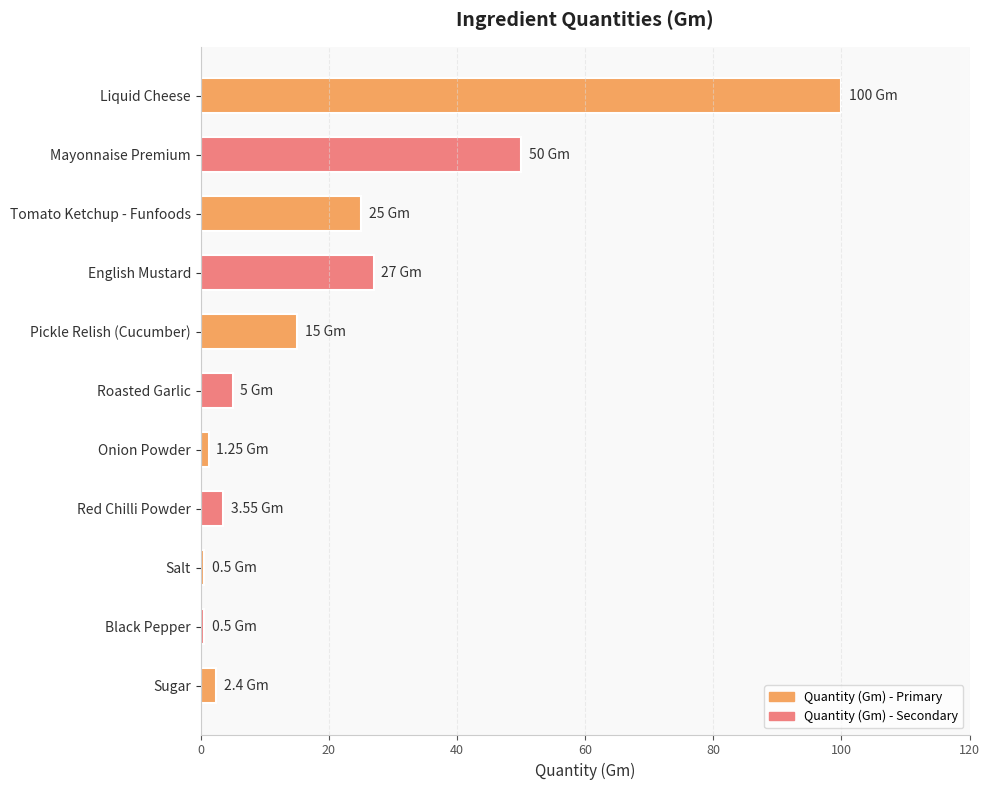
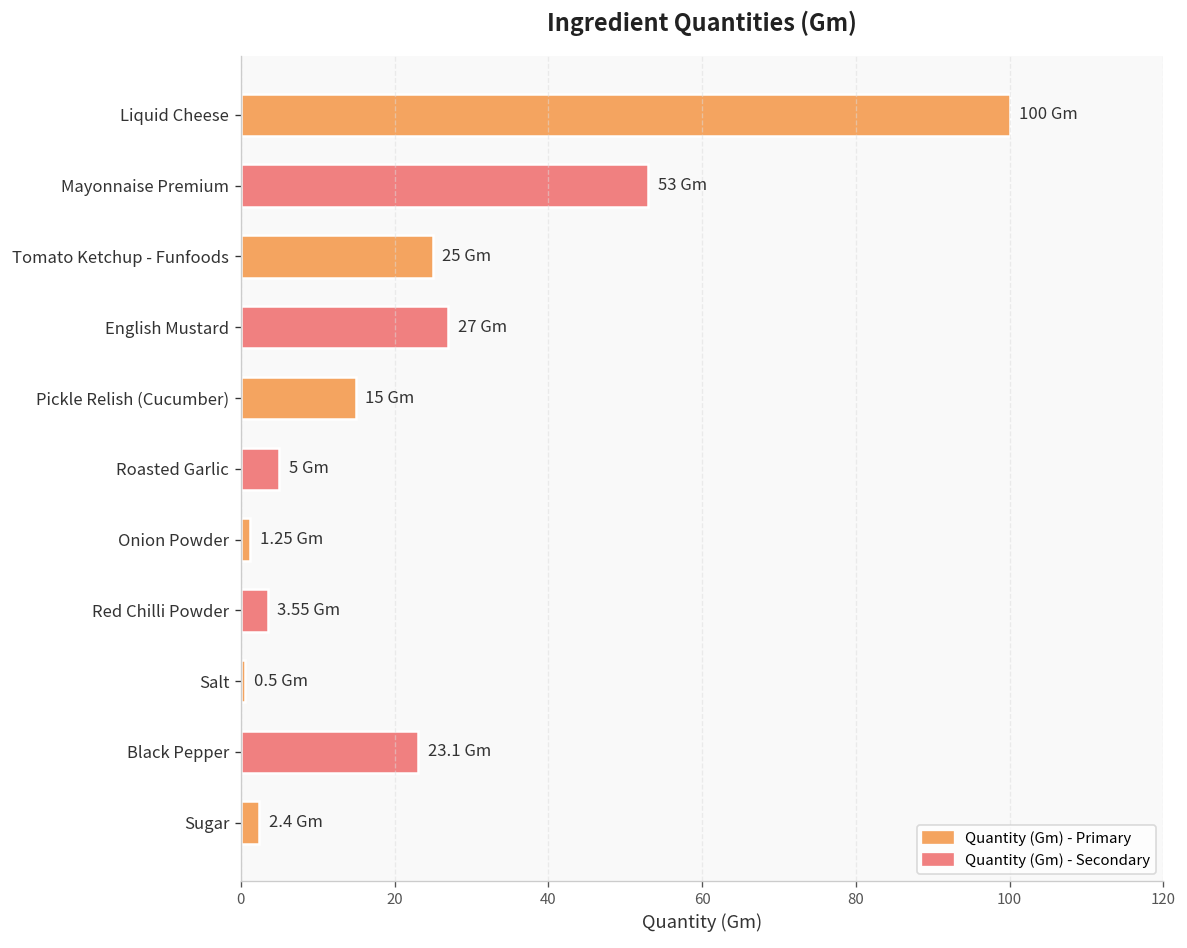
Mayonnaise Premium: 50 -> 53
Black Pepper: 0.5 -> 23.1
